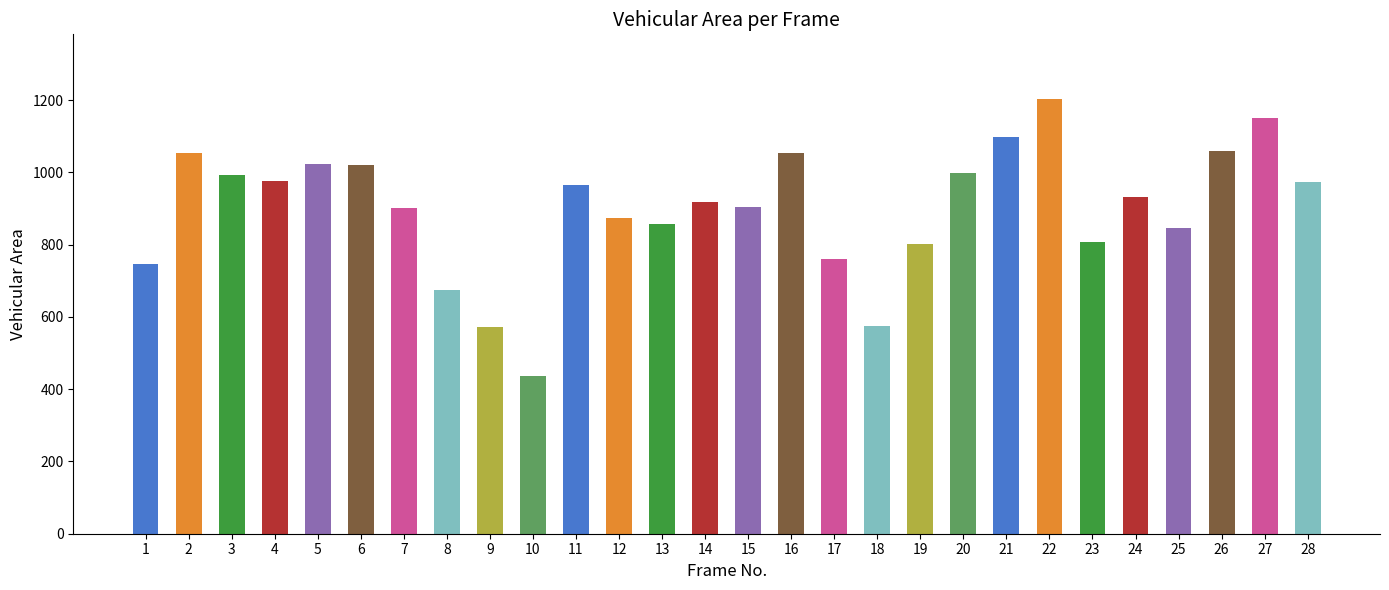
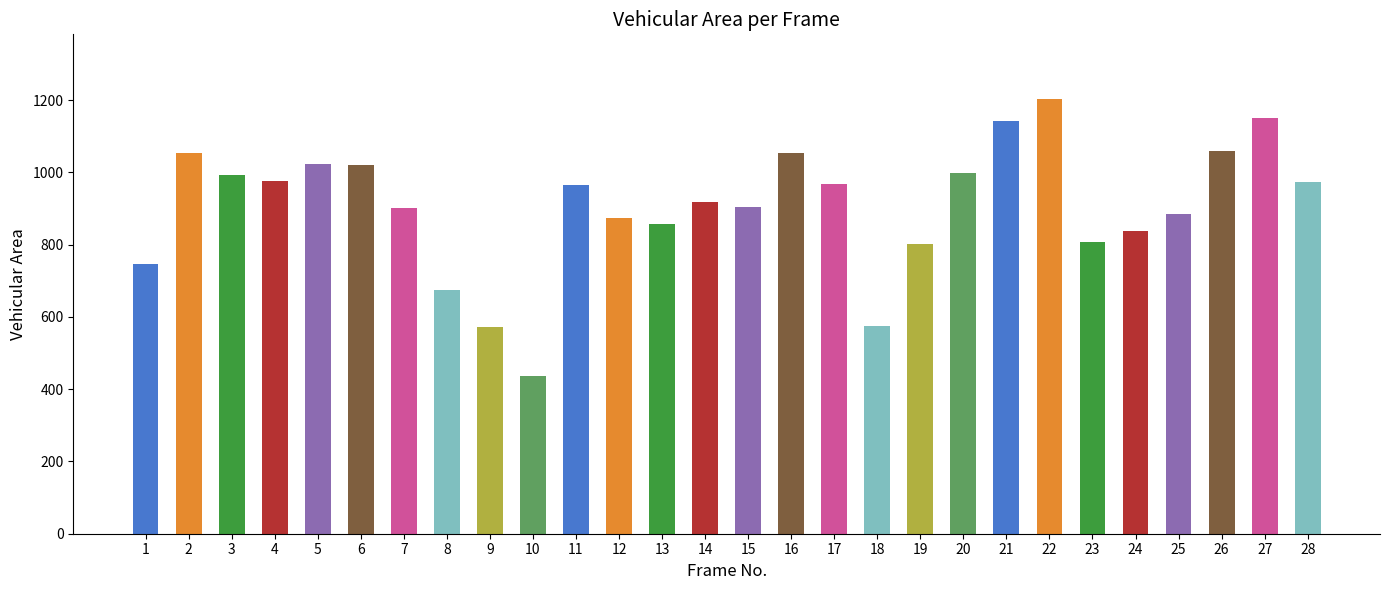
17: 760 -> 970
21: 1100 -> 1140
24: 930 -> 840
25: 850 -> 890
